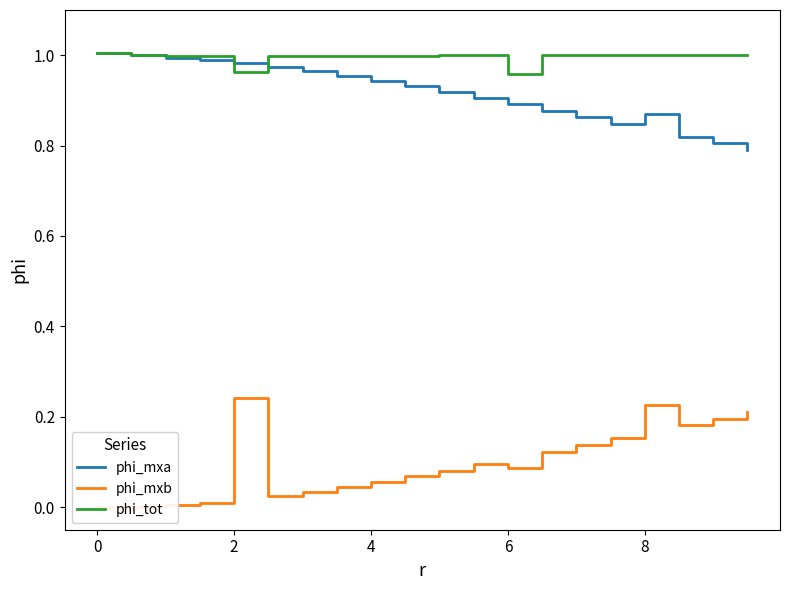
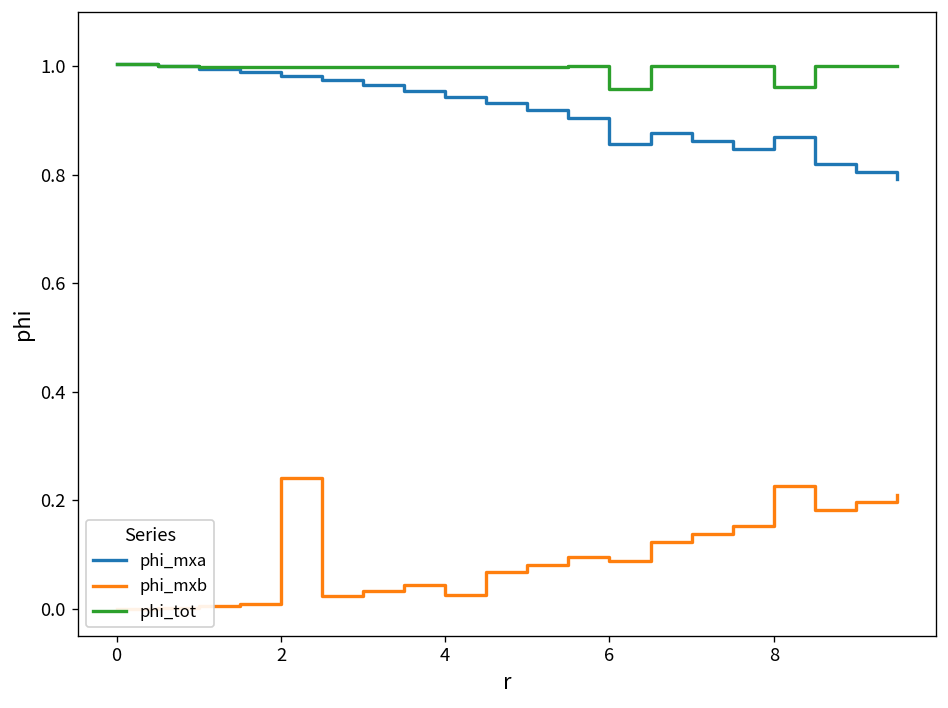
phi_tot, 2: 0.96 -> 1.00
phi_mxb, 4: 0.06 -> 0.03
phi_mxa, 6: 0.89 -> 0.86
phi_tot, 8: 1.00 -> 0.96
